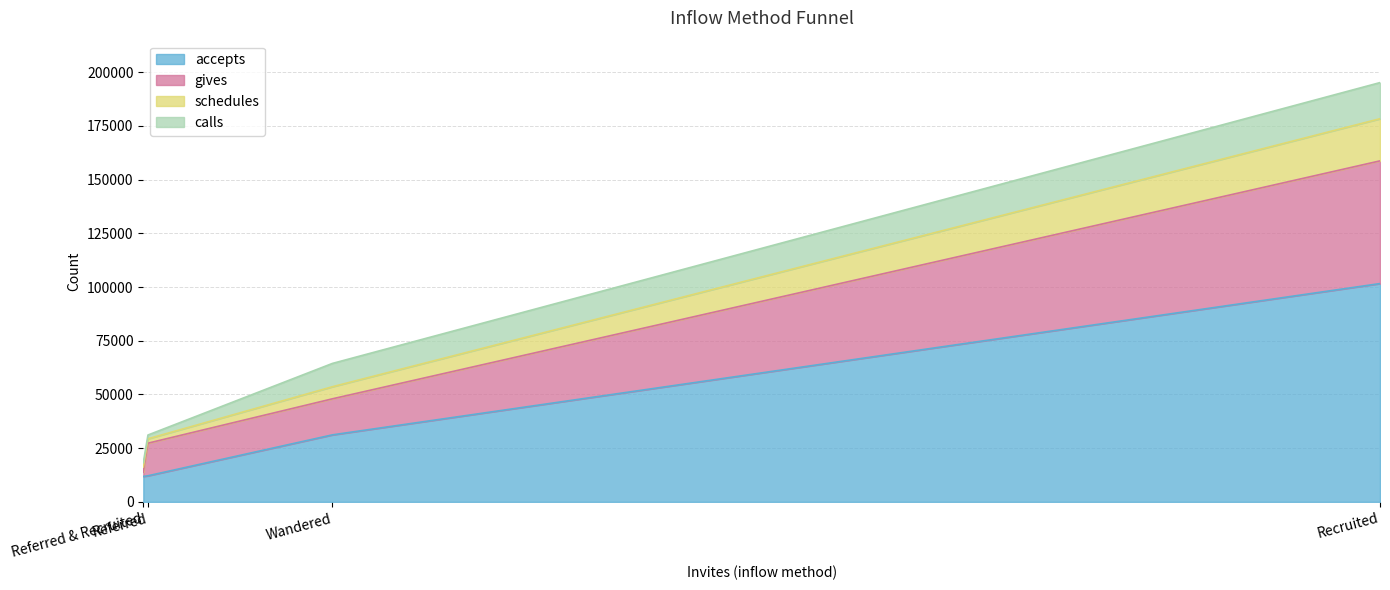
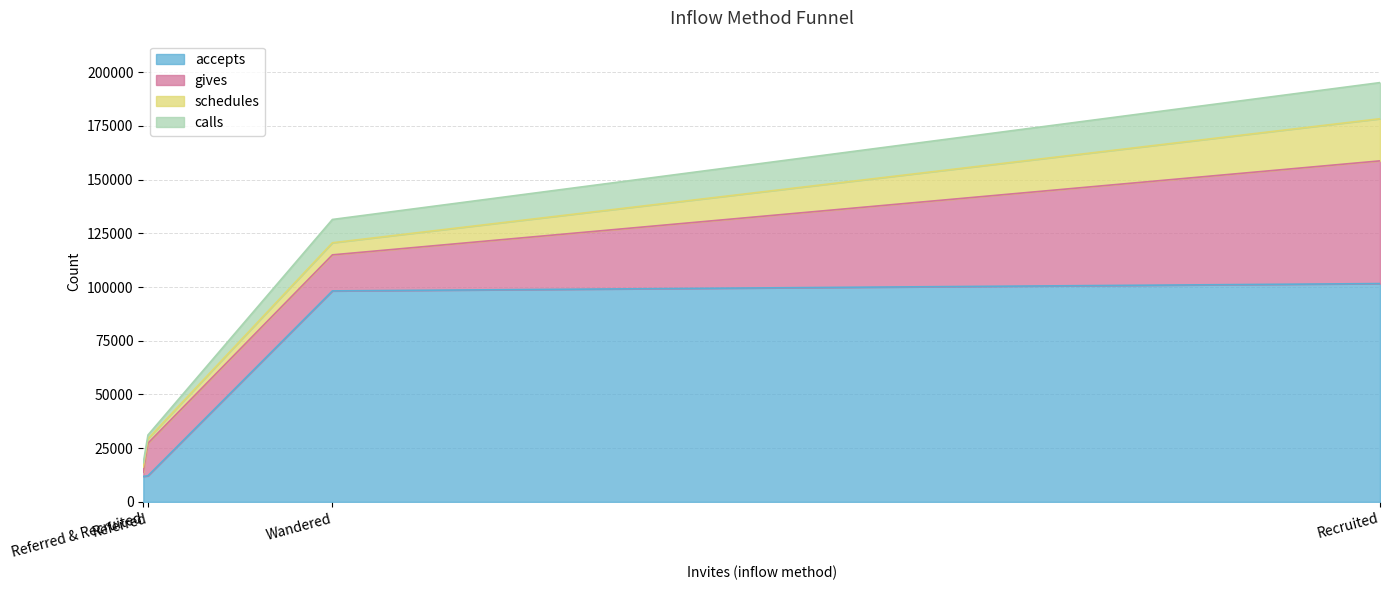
accepts, Wandered: 31000 -> 98000
